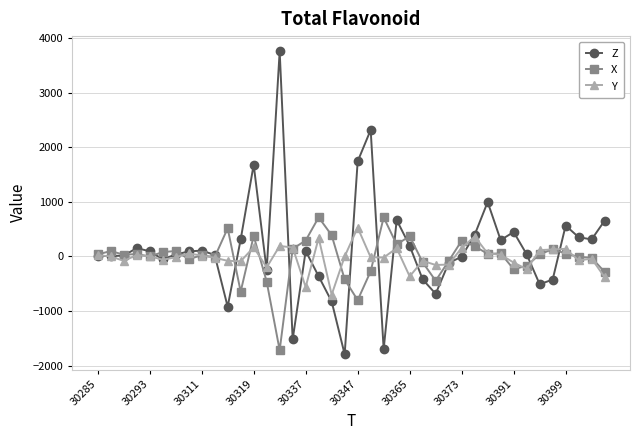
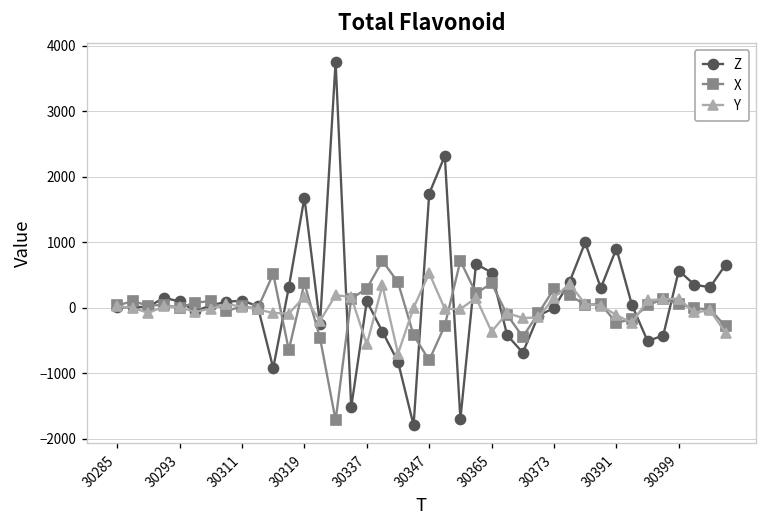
Z, 30365: 200 -> 500
Z, 30391: 400 -> 900
